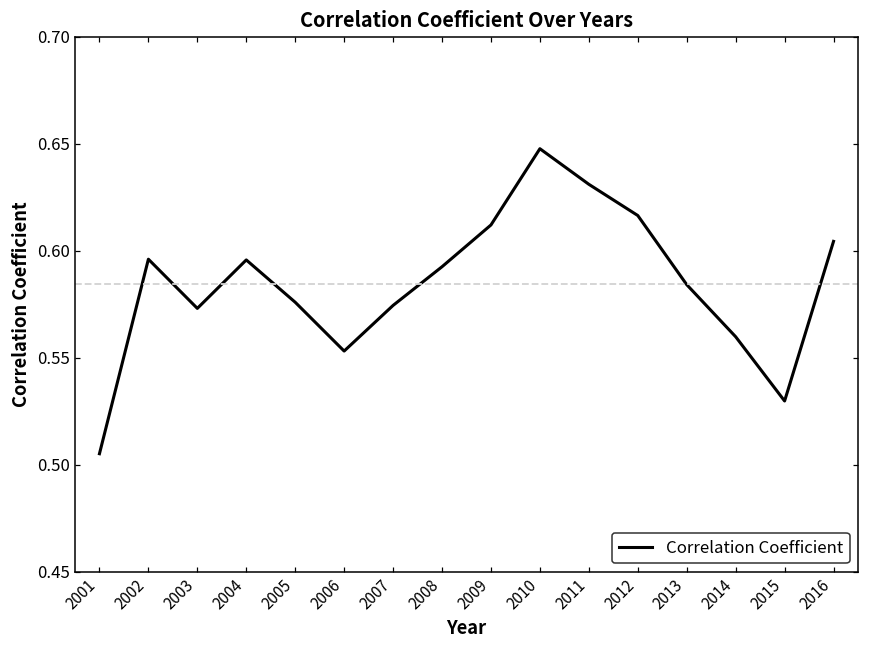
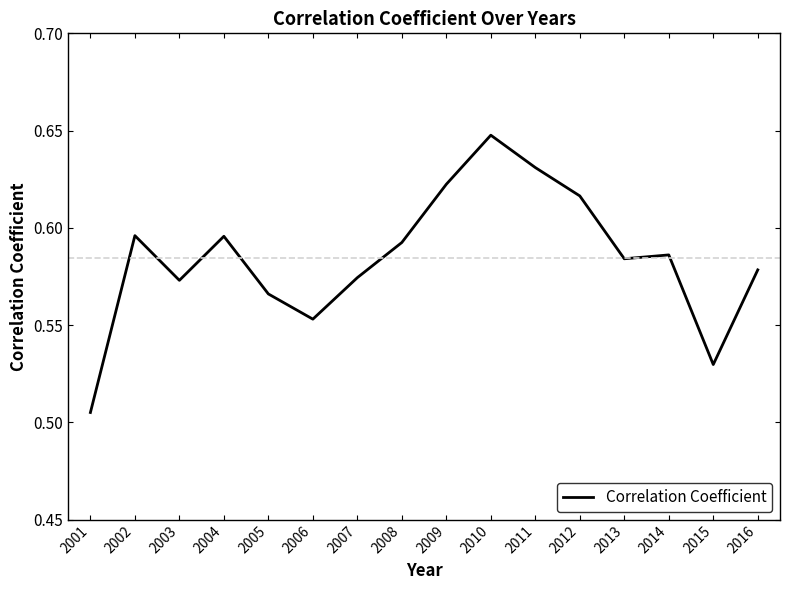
2005: 0.576 -> 0.566
2009: 0.612 -> 0.622
2014: 0.560 -> 0.586
2016: 0.604 -> 0.578
